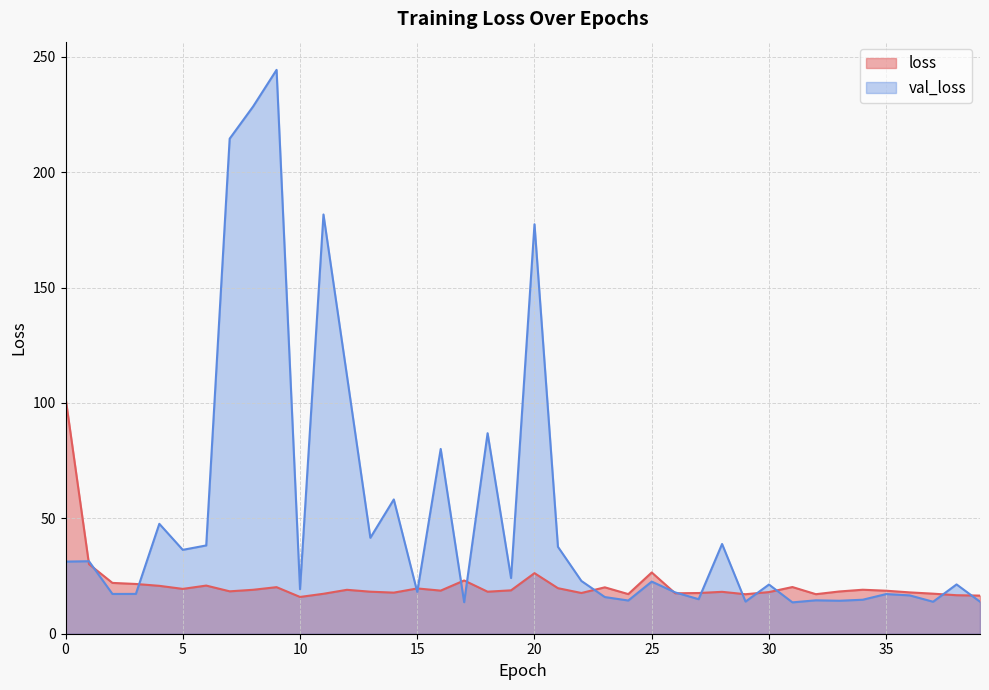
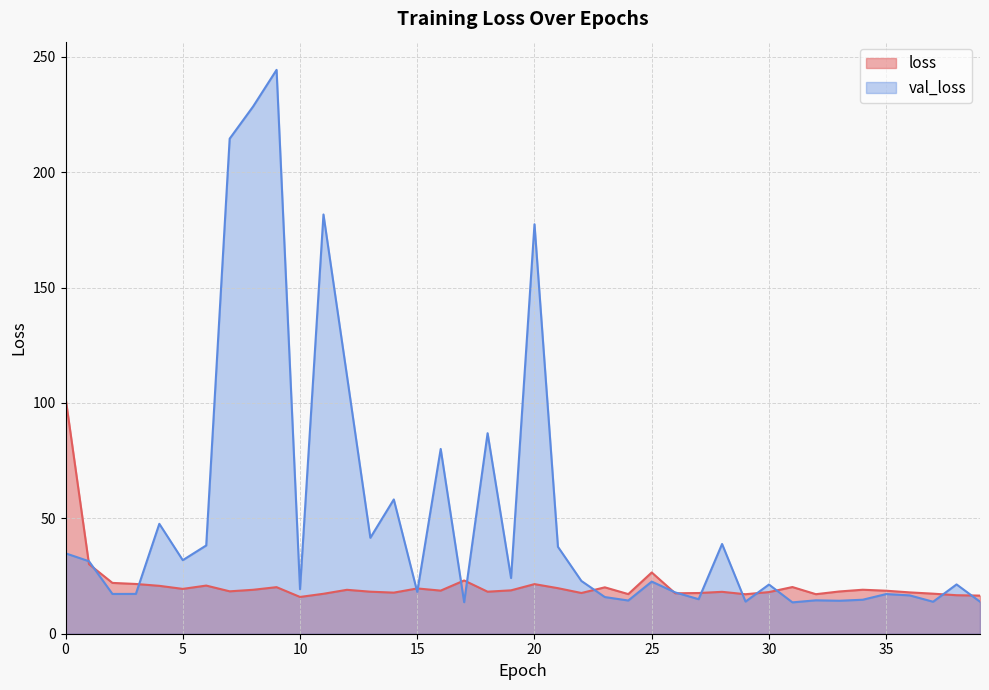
val_loss, 0: 31 -> 35
val_loss, 5: 36 -> 32
loss, 20: 26 -> 21
